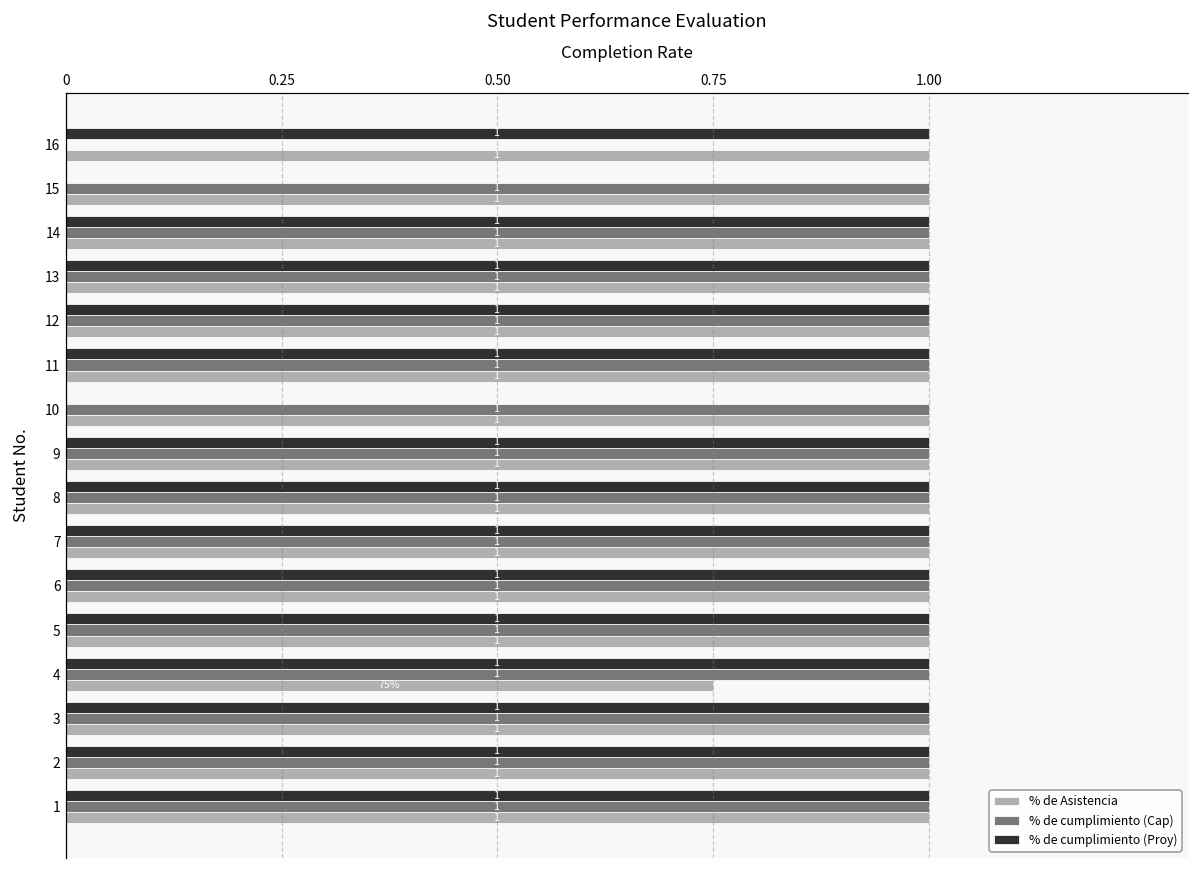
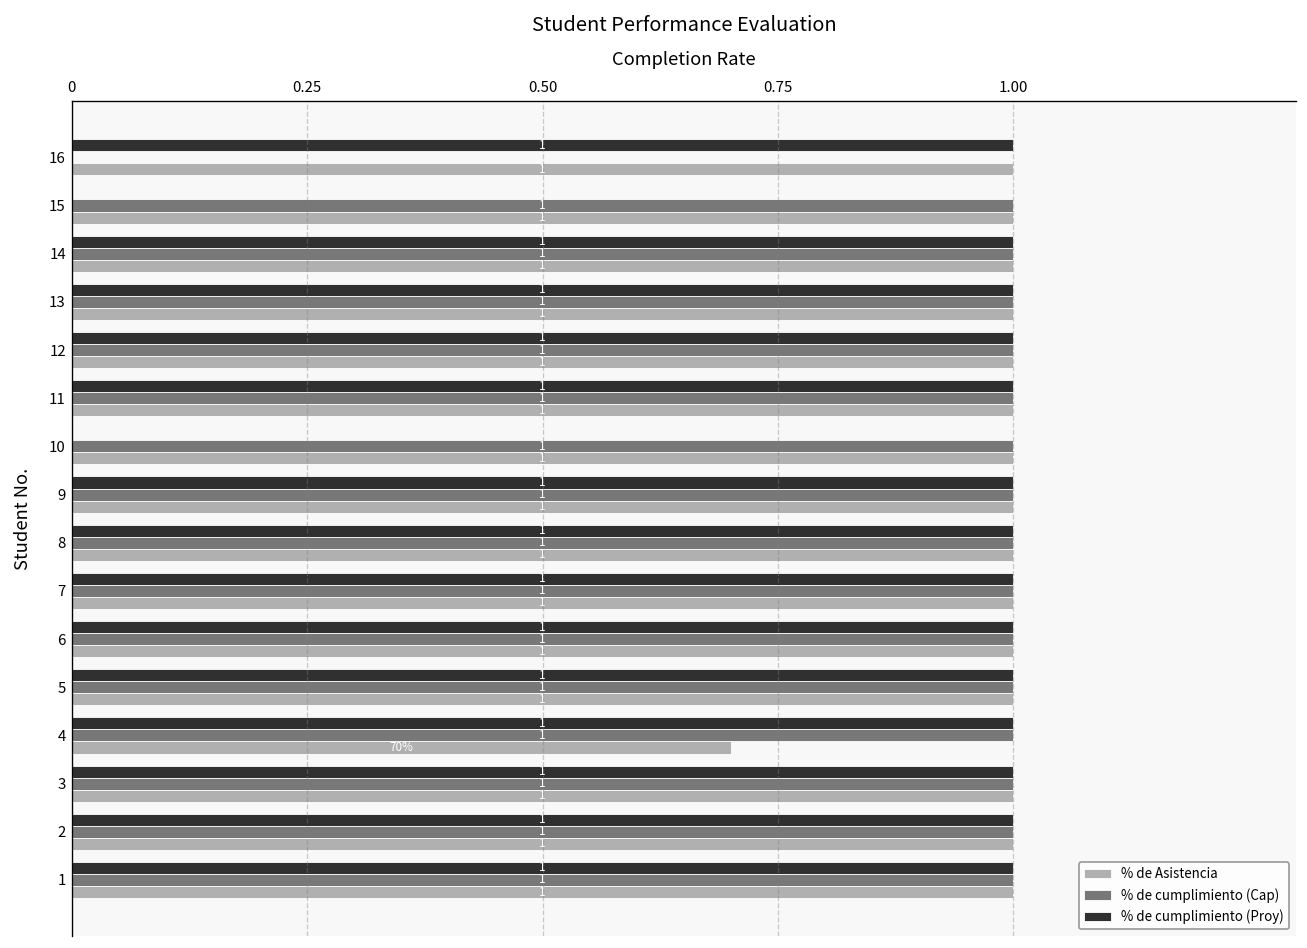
% de Asistencia, 4: 75% -> 70%
